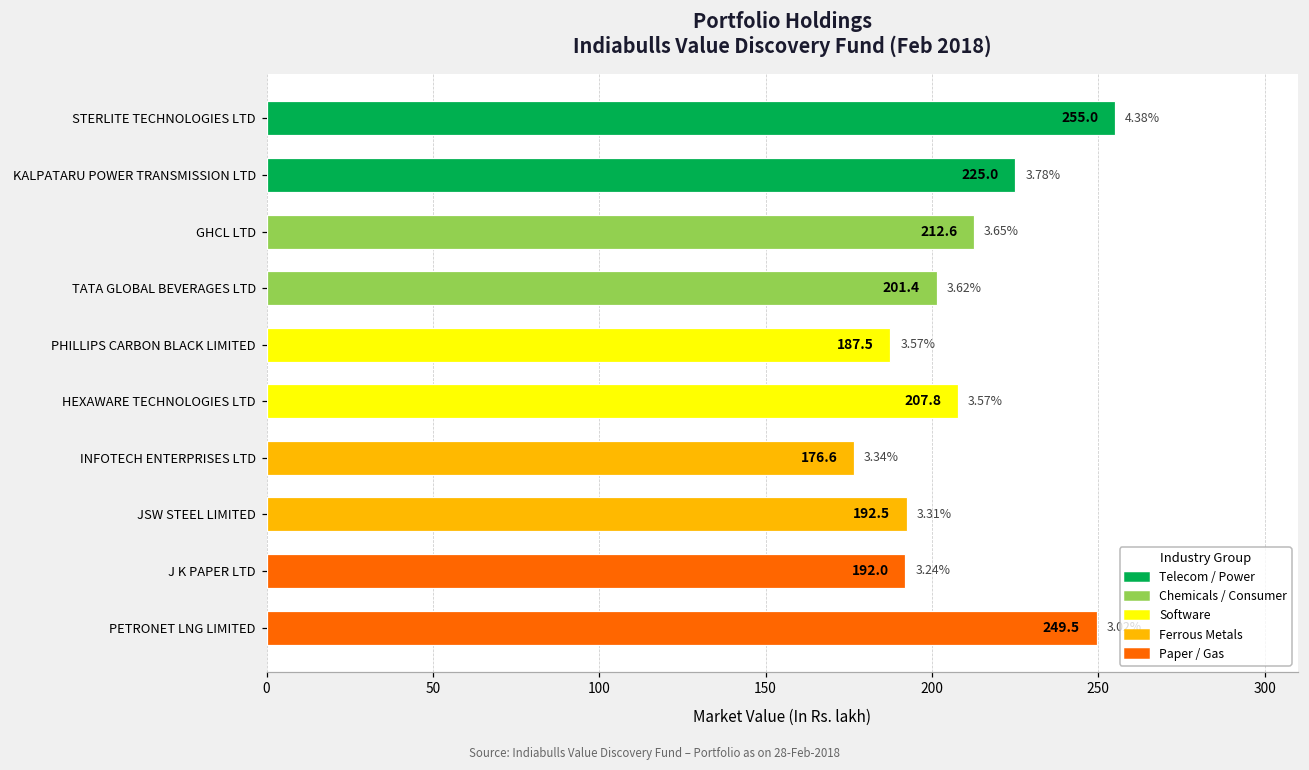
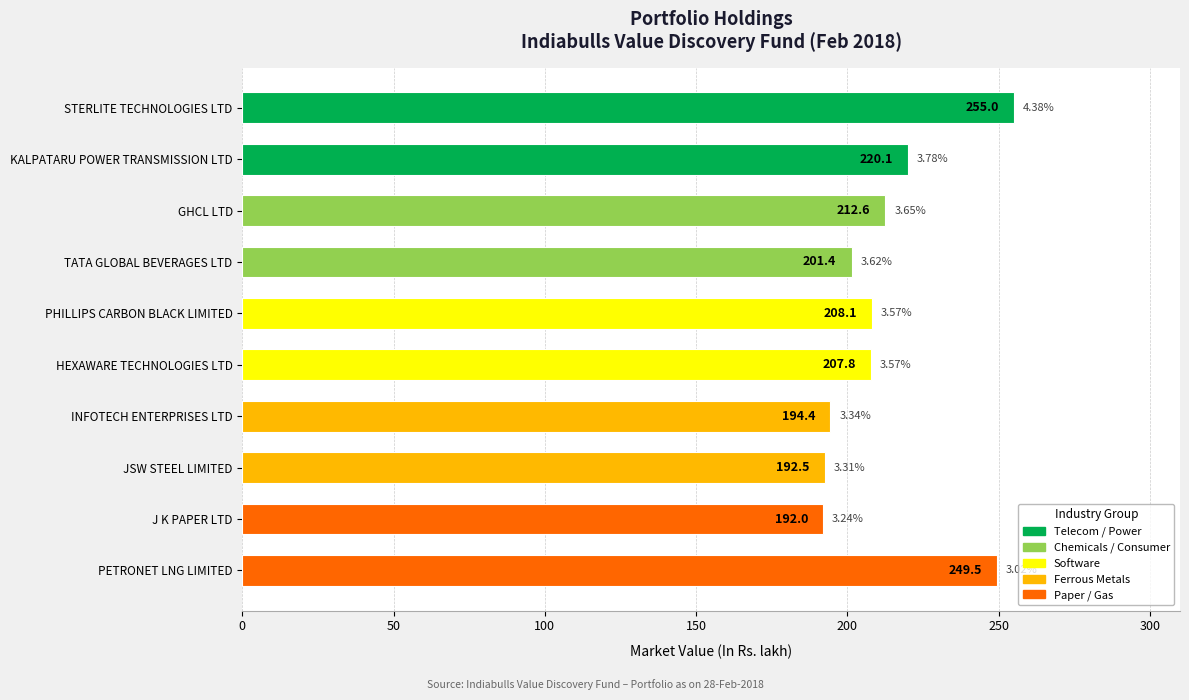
KALPATARU POWER TRANSMISSION LTD: 225.0 -> 220.1
PHILLIPS CARBON BLACK LIMITED: 187.5 -> 208.1
INFOTECH ENTERPRISES LTD: 176.6 -> 194.4
